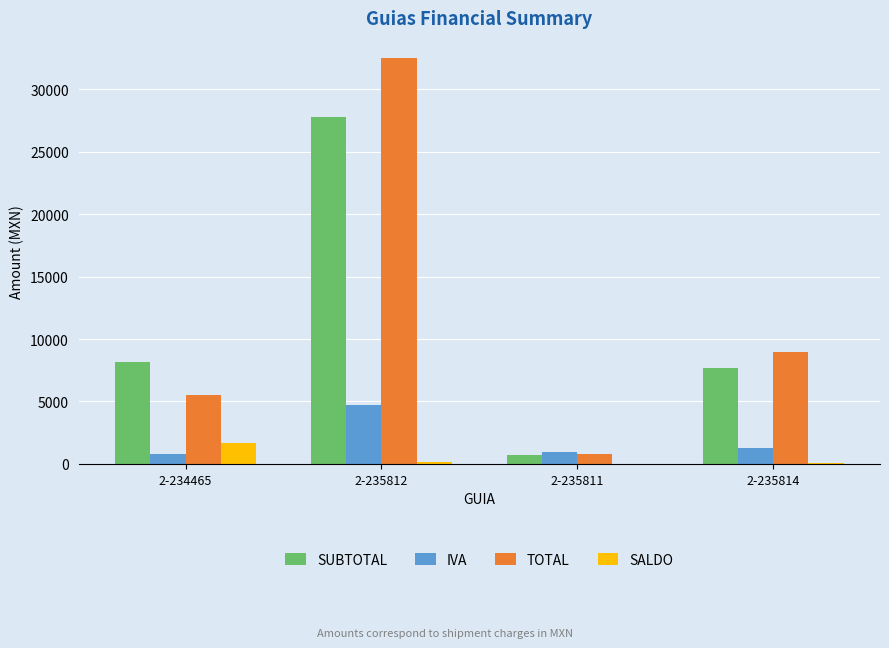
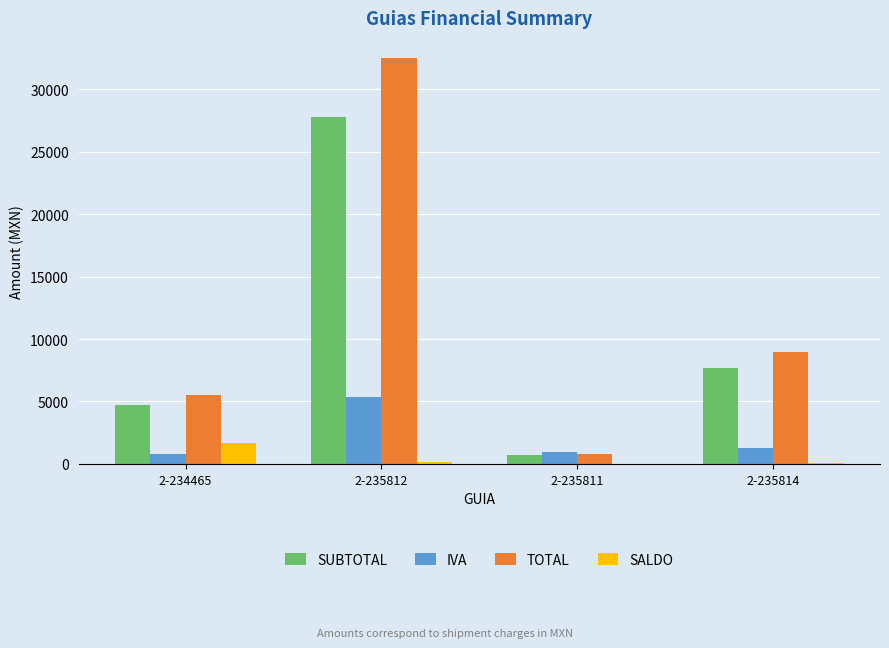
SUBTOTAL, 2-234465: 8100 -> 4700
IVA, 2-235812: 4700 -> 5400
